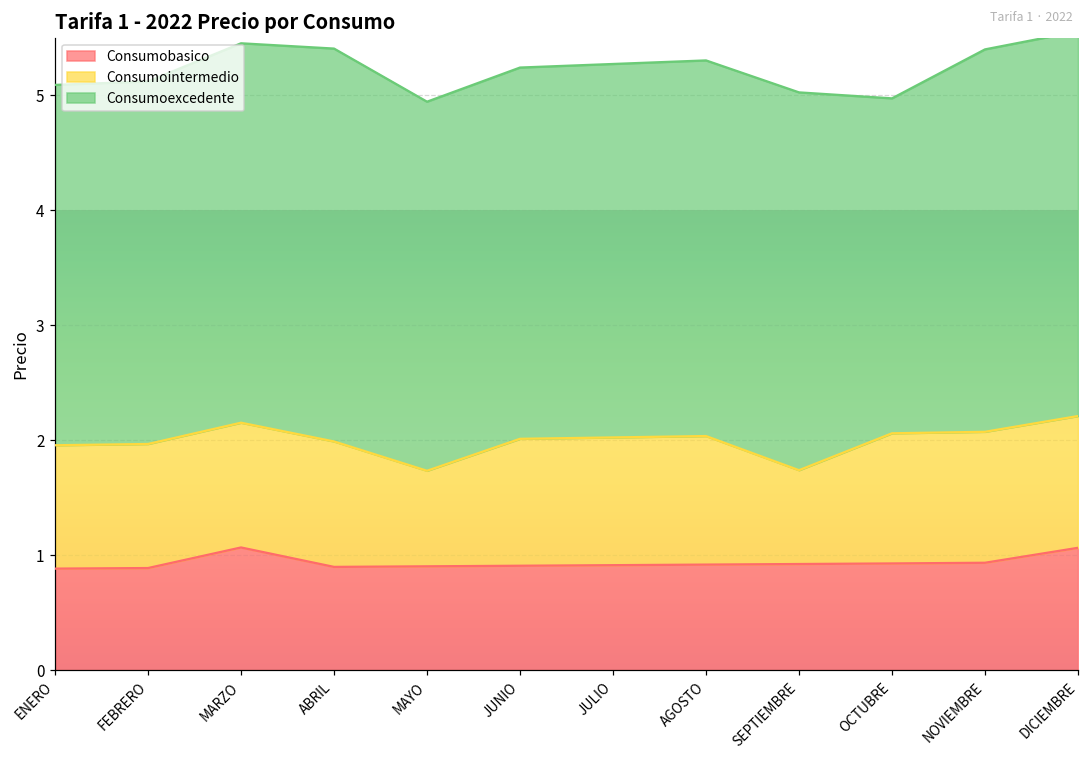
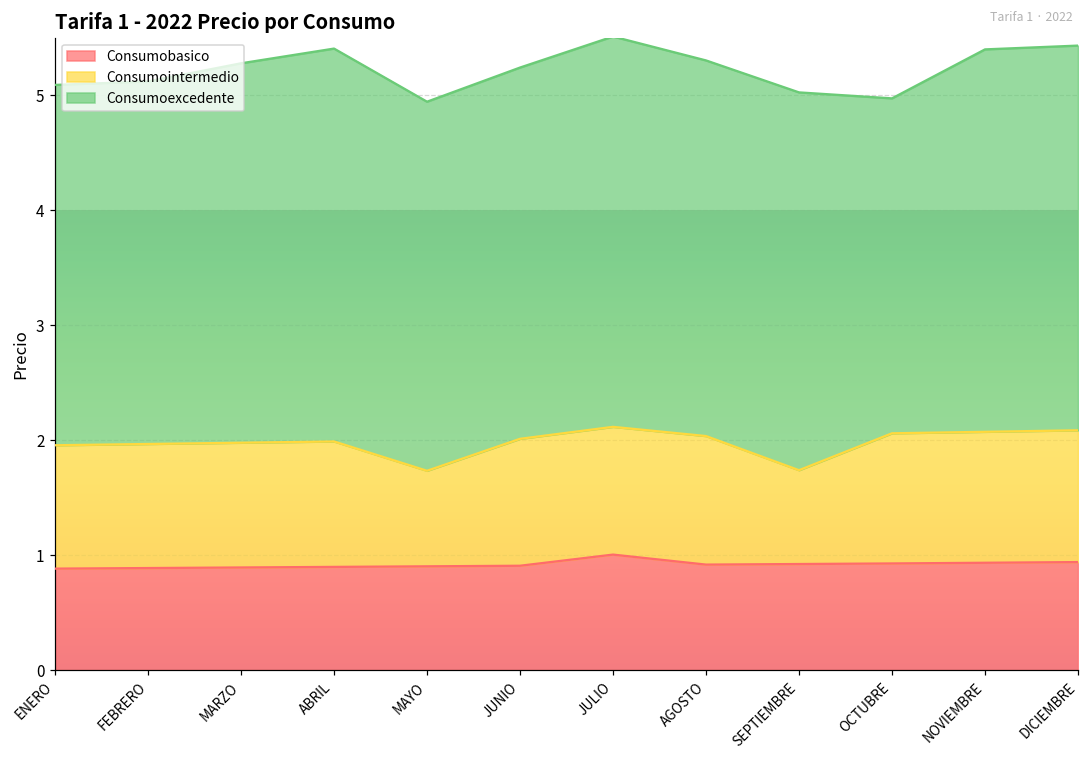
Consumobasico, MARZO: 1.07 -> 0.89
Consumobasico, JULIO: 0.91 -> 1.00
Consumoexcedente, JULIO: 3.25 -> 3.39
Consumobasico, DICIEMBRE: 1.06 -> 0.94
